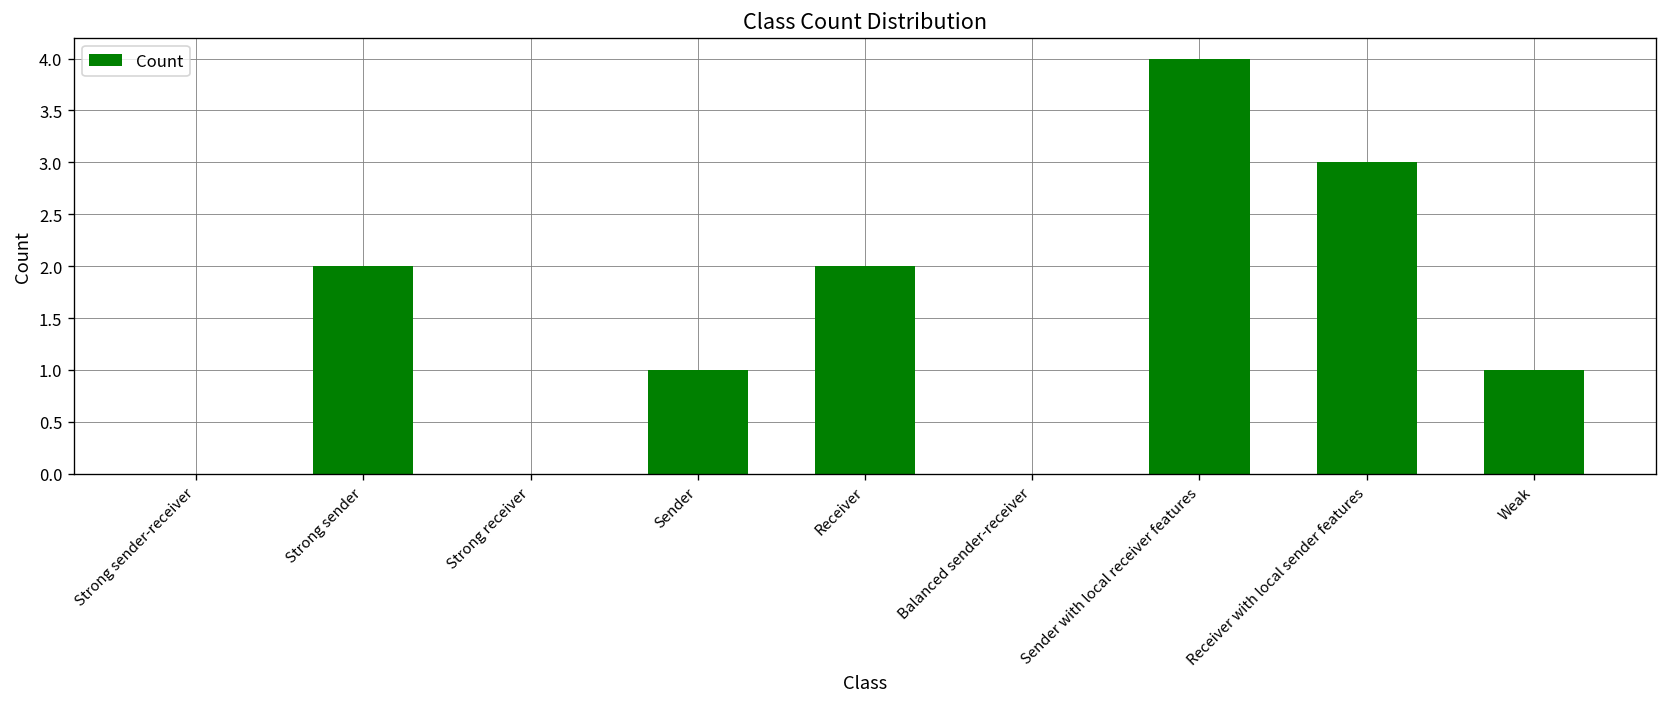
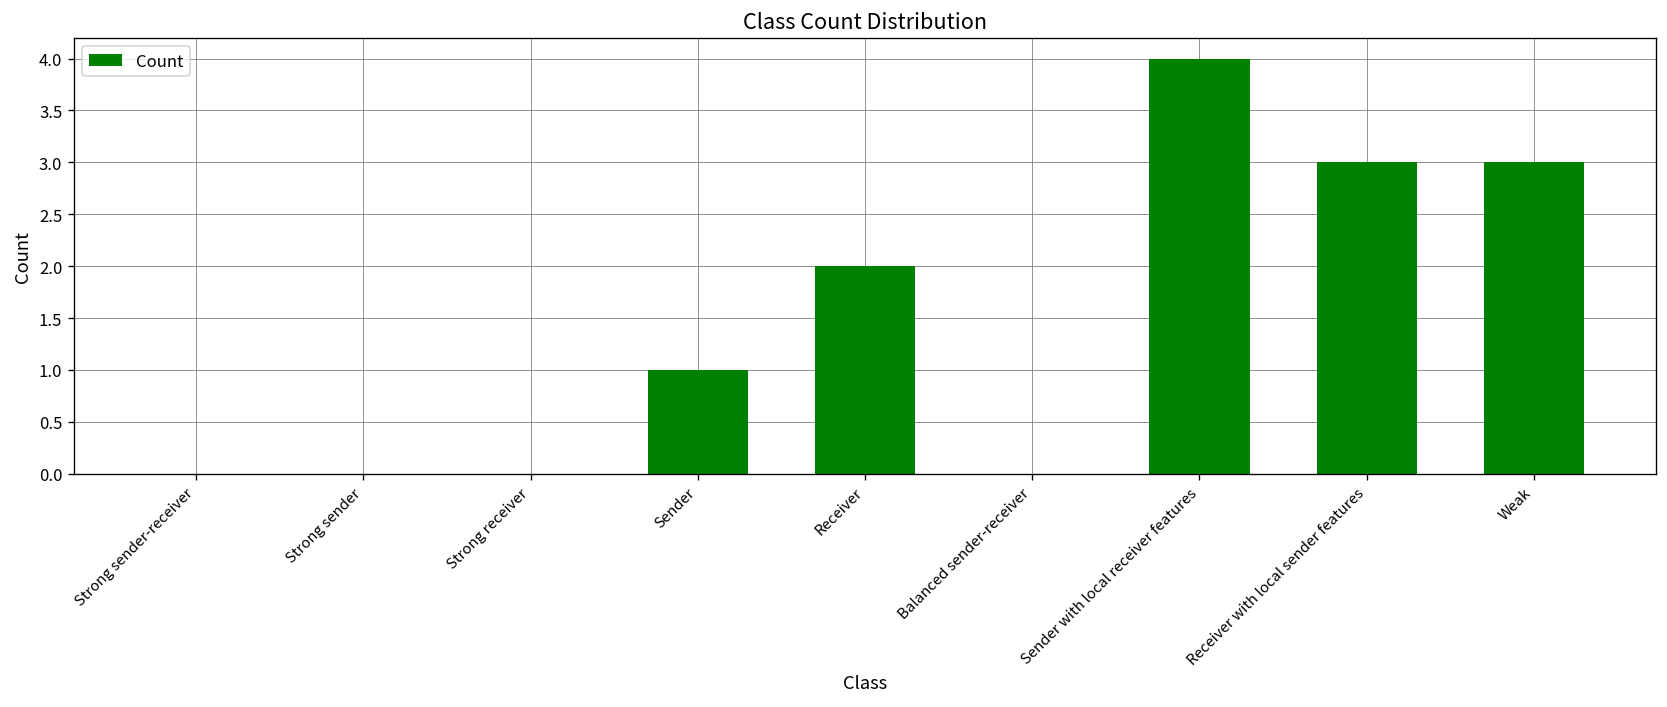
Strong sender: 2 -> 0
Weak: 1 -> 3
